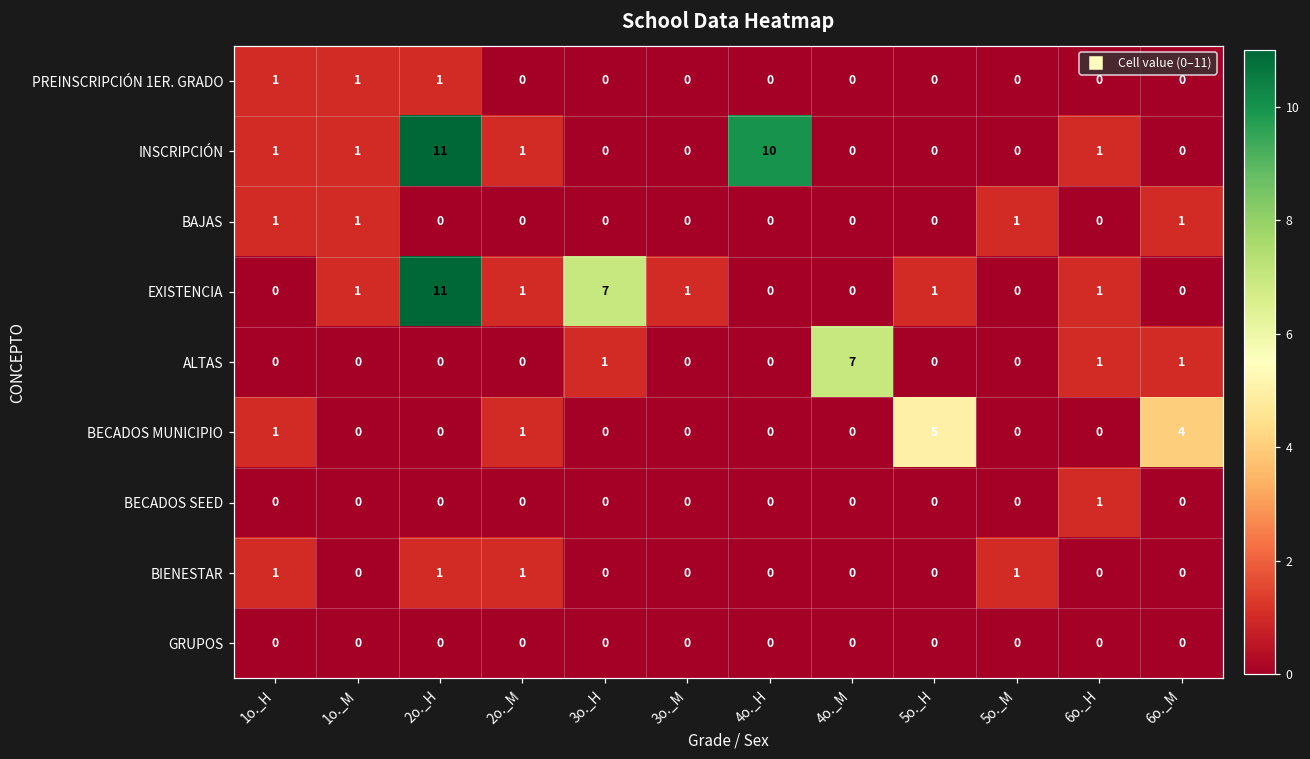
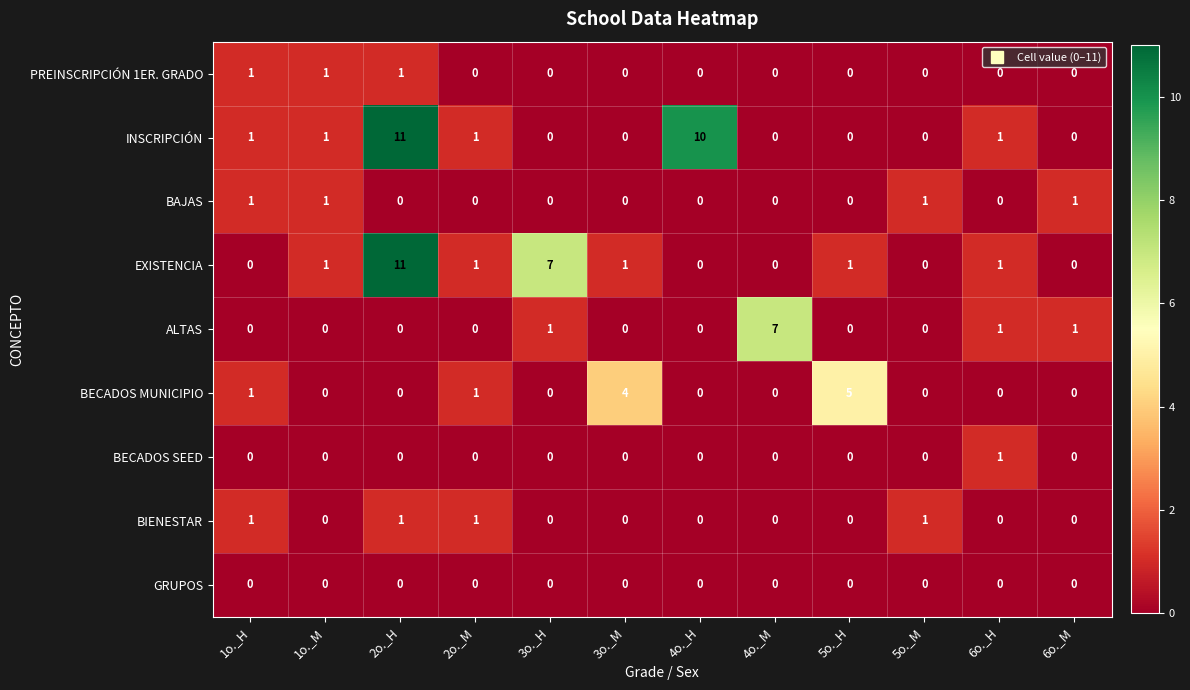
BECADOS MUNICIPIO, 3o._M: 0 -> 4
BECADOS MUNICIPIO, 6o._M: 4 -> 0
